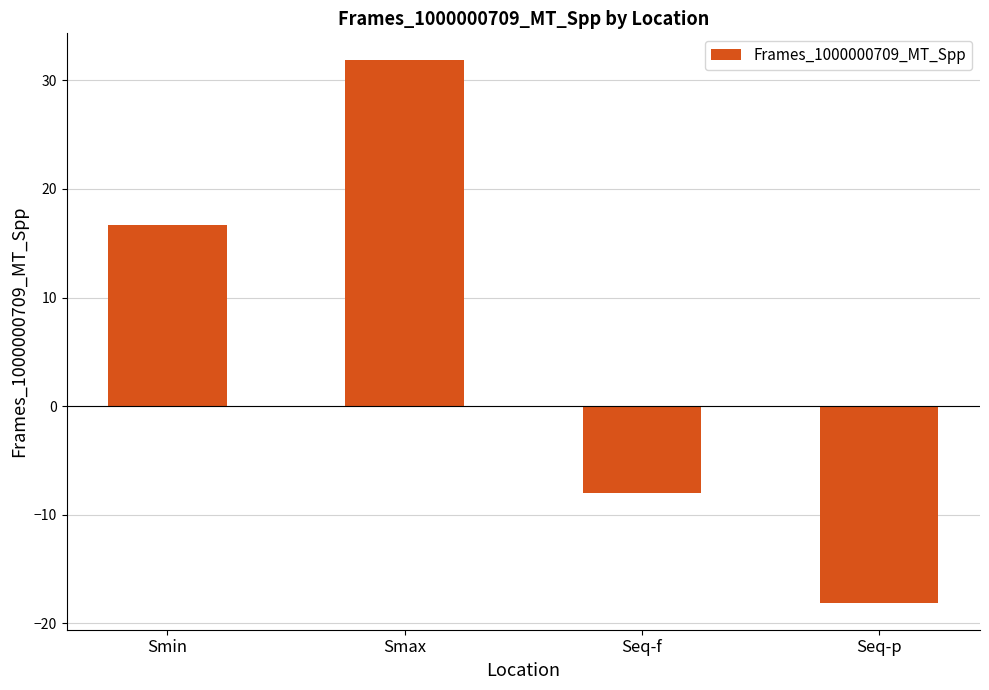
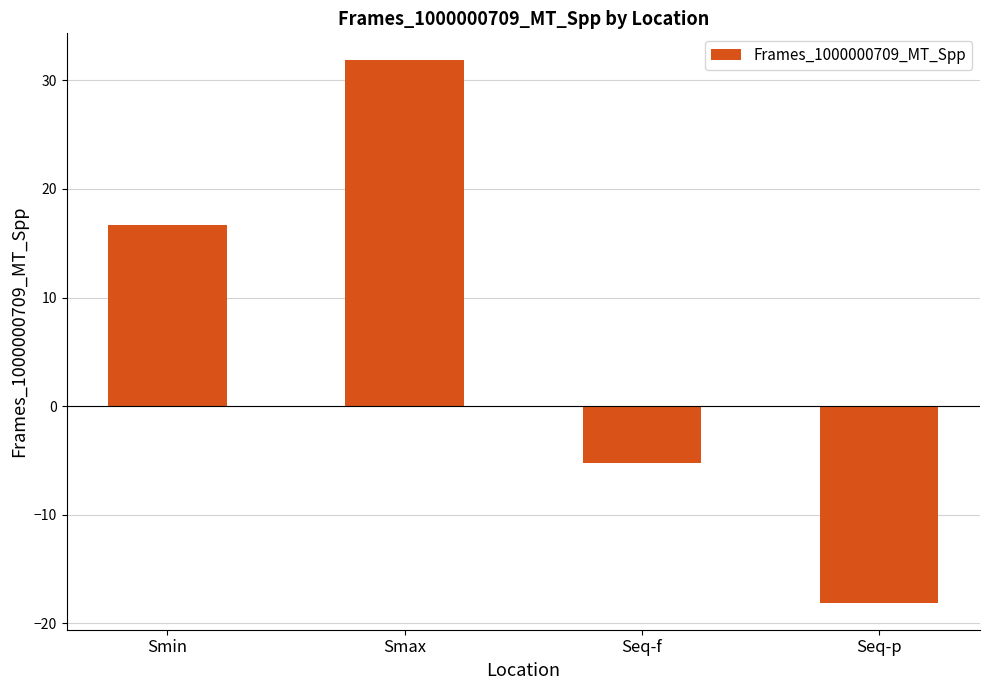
Seq-f: -8.0 -> -5.2
